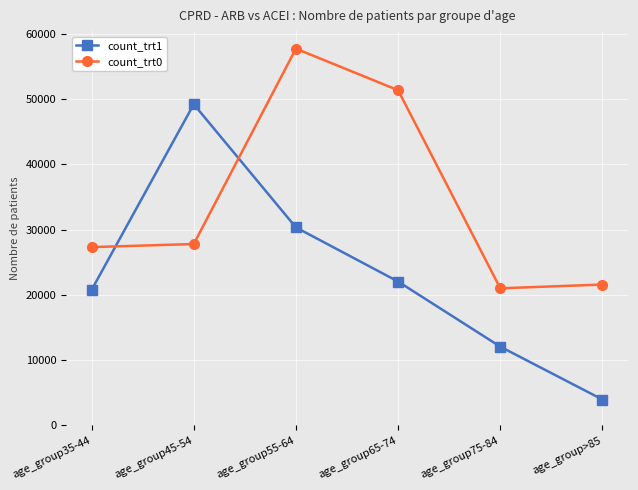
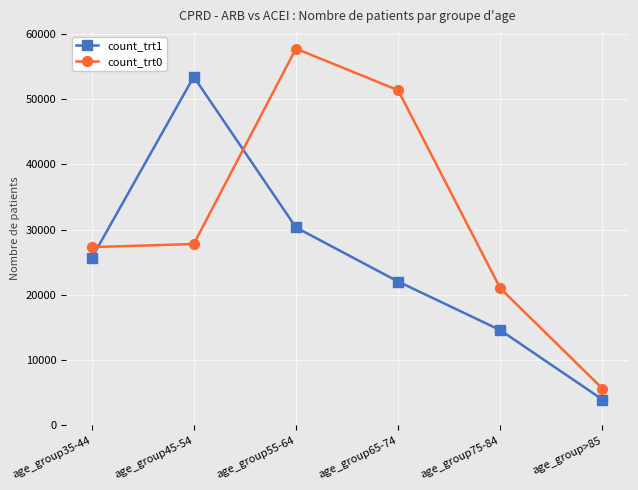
count_trt1, age_group35-44: 21000 -> 26000
count_trt1, age_group45-54: 49000 -> 53000
count_trt1, age_group75-84: 12000 -> 15000
count_trt0, age_group>85: 22000 -> 6000
